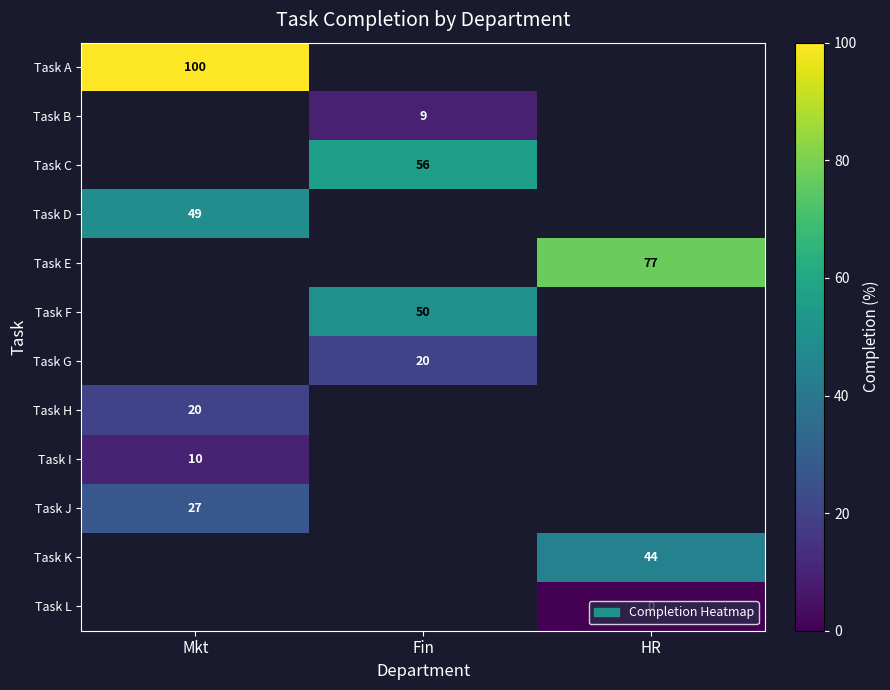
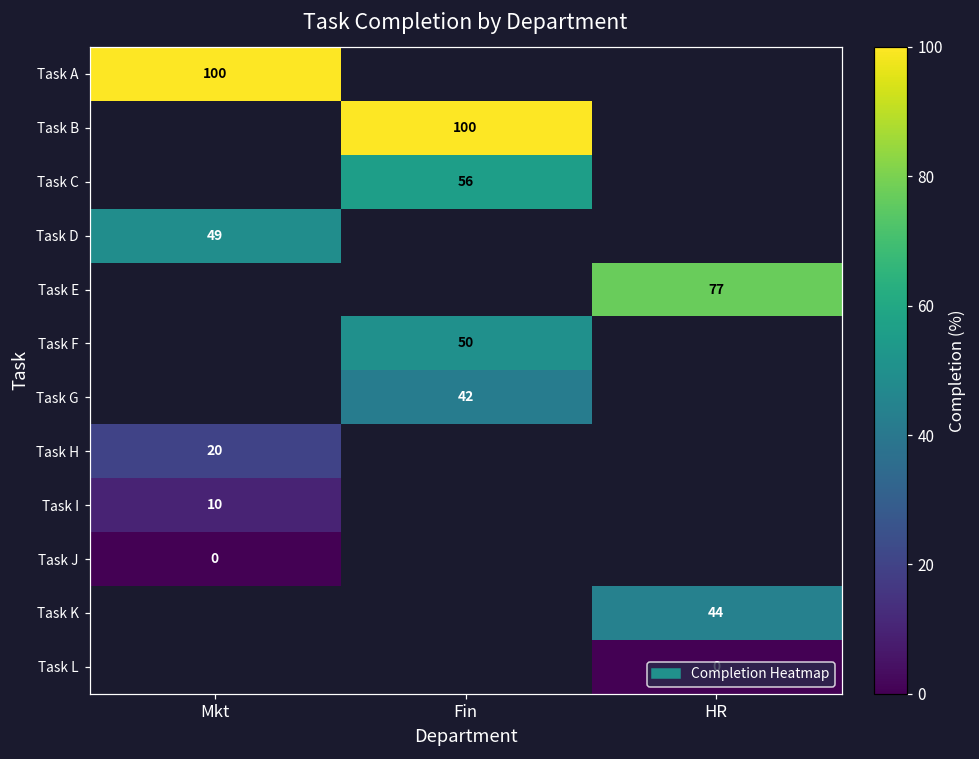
Task B, Fin: 9 -> 100
Task G, Fin: 20 -> 42
Task J, Mkt: 27 -> 0
